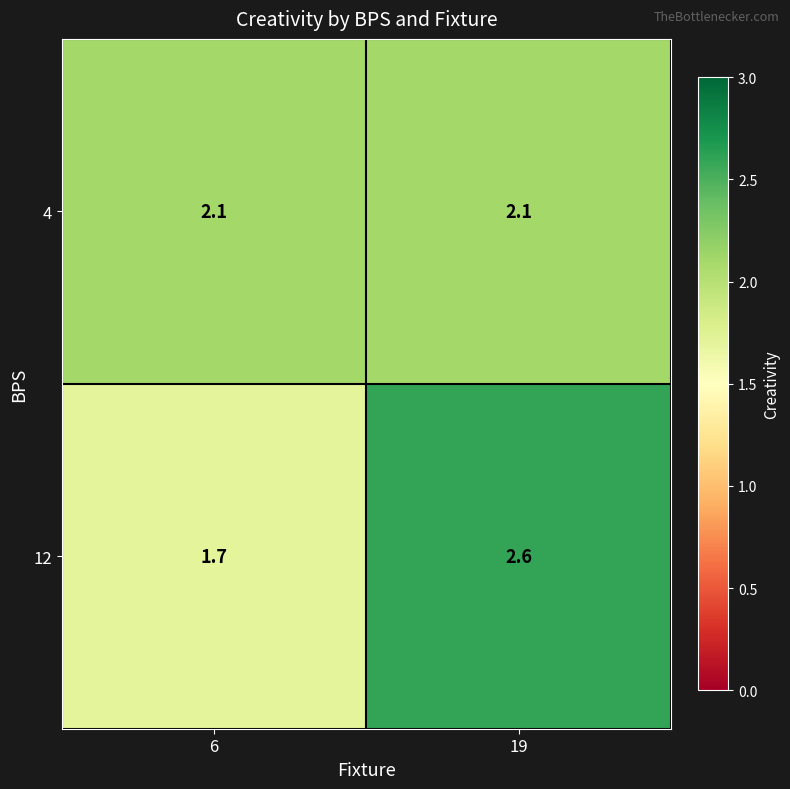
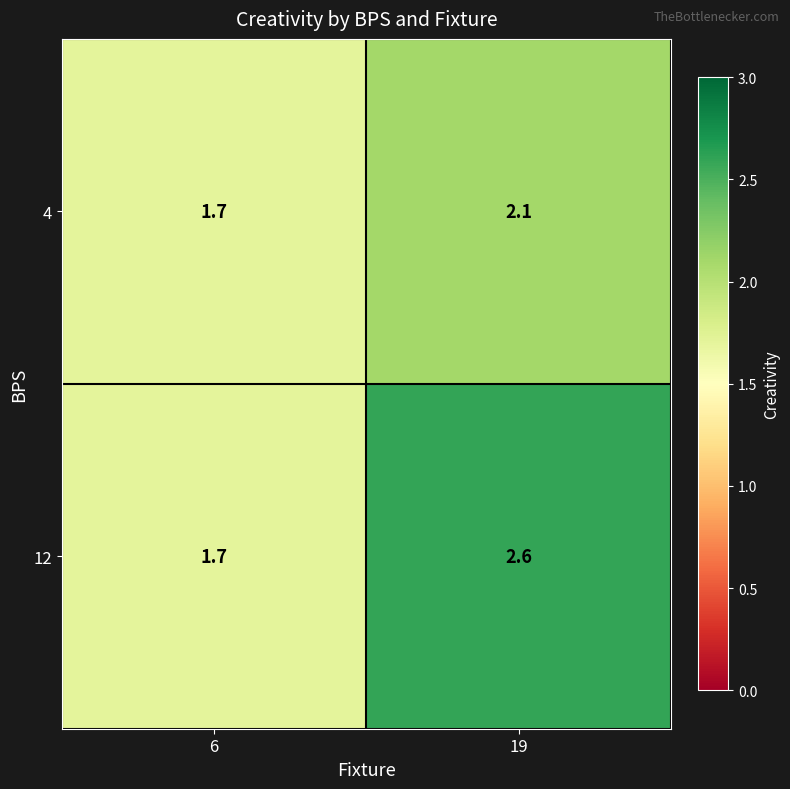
4, 6: 2.1 -> 1.7
